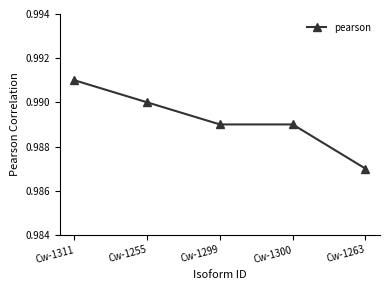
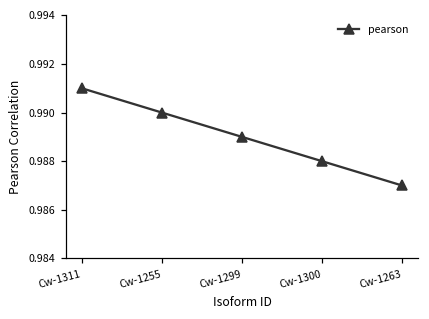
Cw-1300: 0.989 -> 0.988
